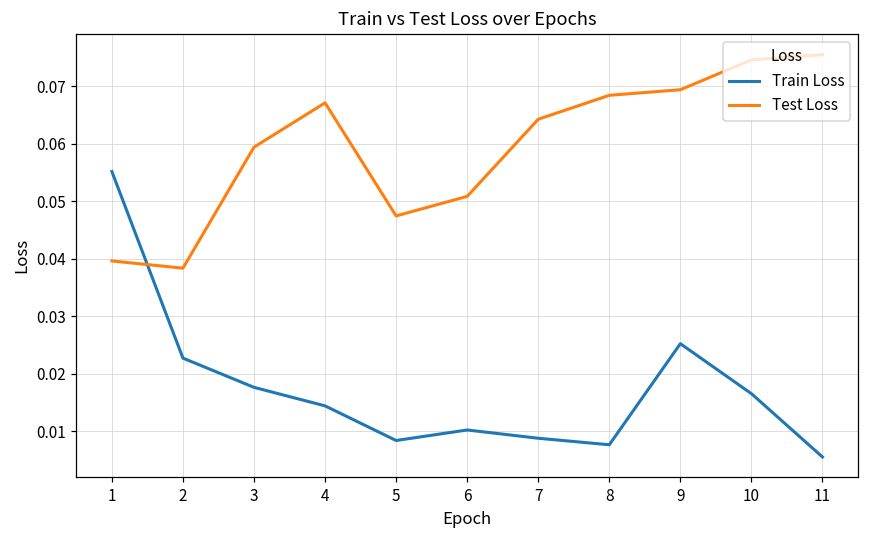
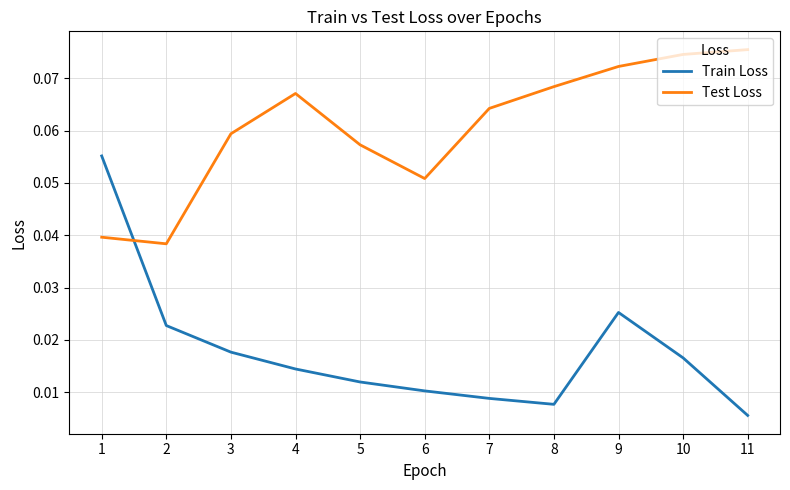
Train Loss, 5: 0.008 -> 0.012
Test Loss, 5: 0.047 -> 0.057
Test Loss, 9: 0.069 -> 0.072
